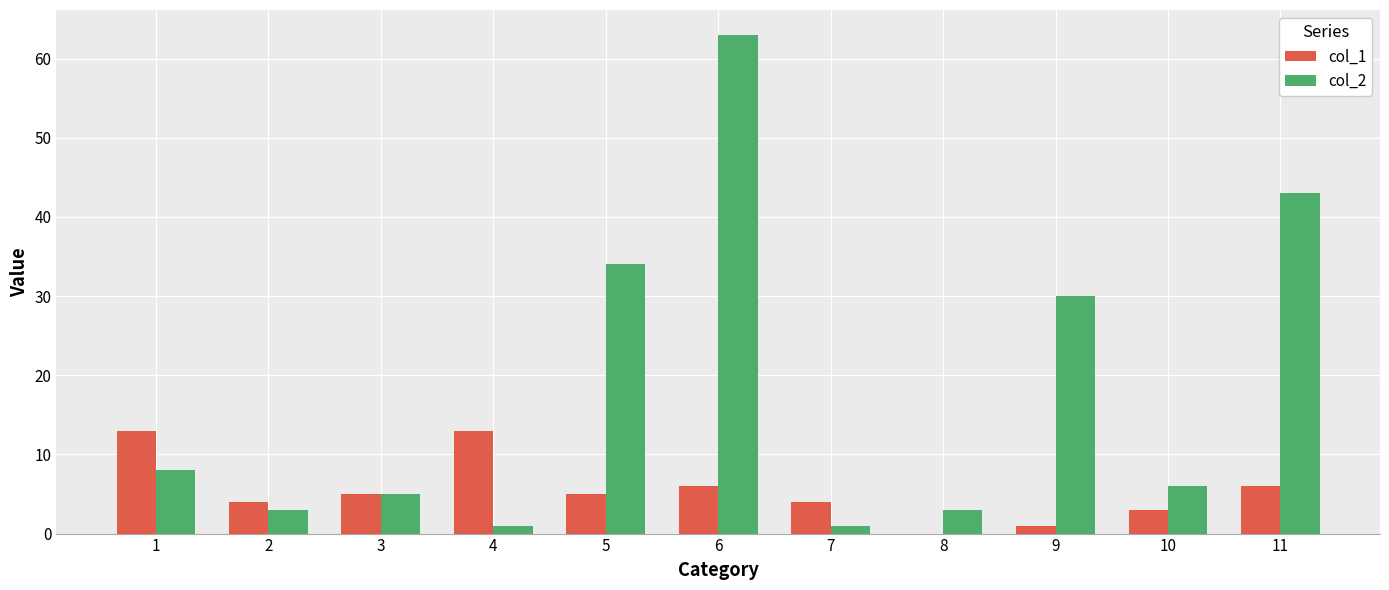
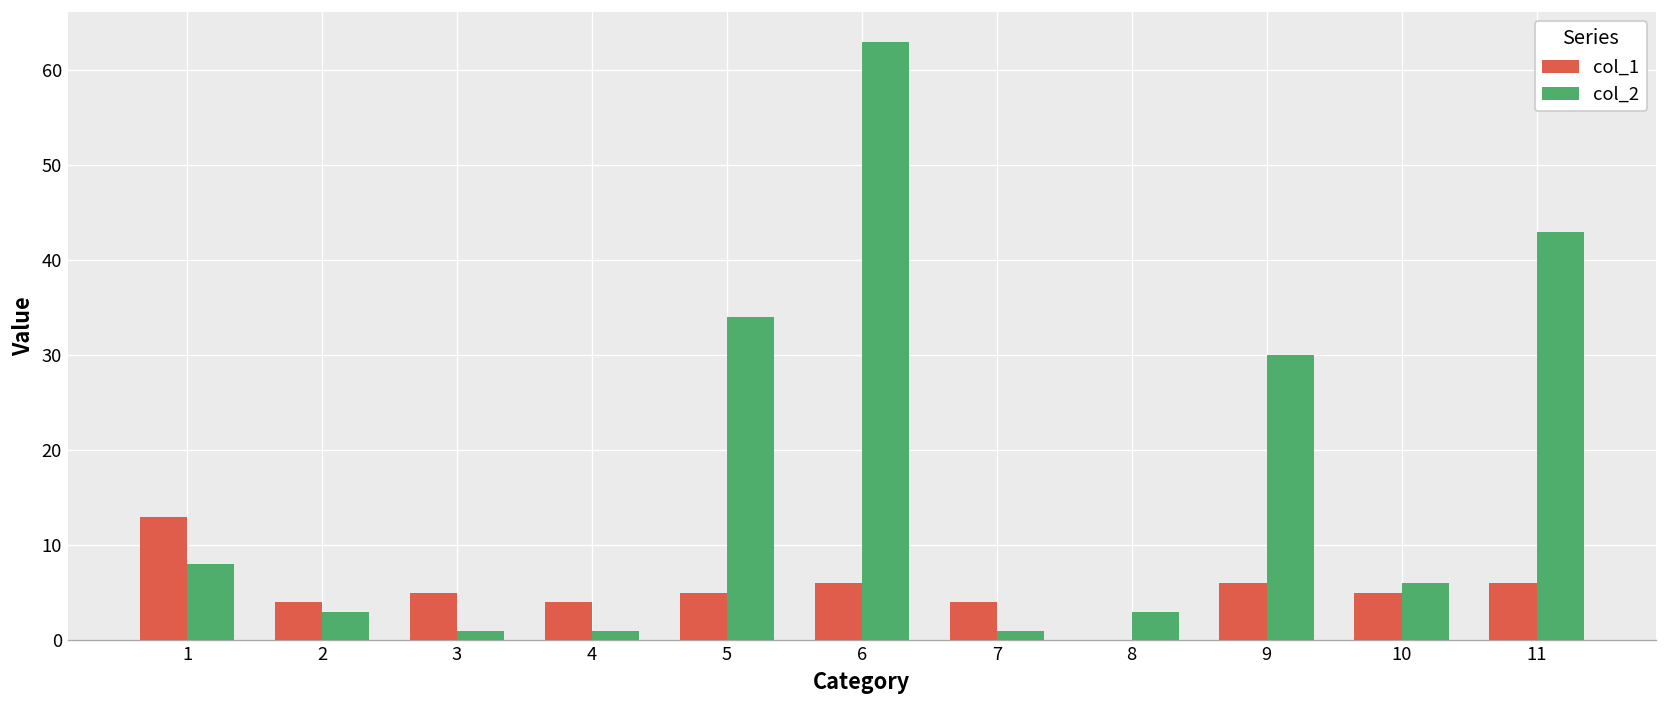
col_2, 3: 5 -> 1
col_1, 4: 13 -> 4
col_1, 9: 1 -> 6
col_1, 10: 3 -> 5
